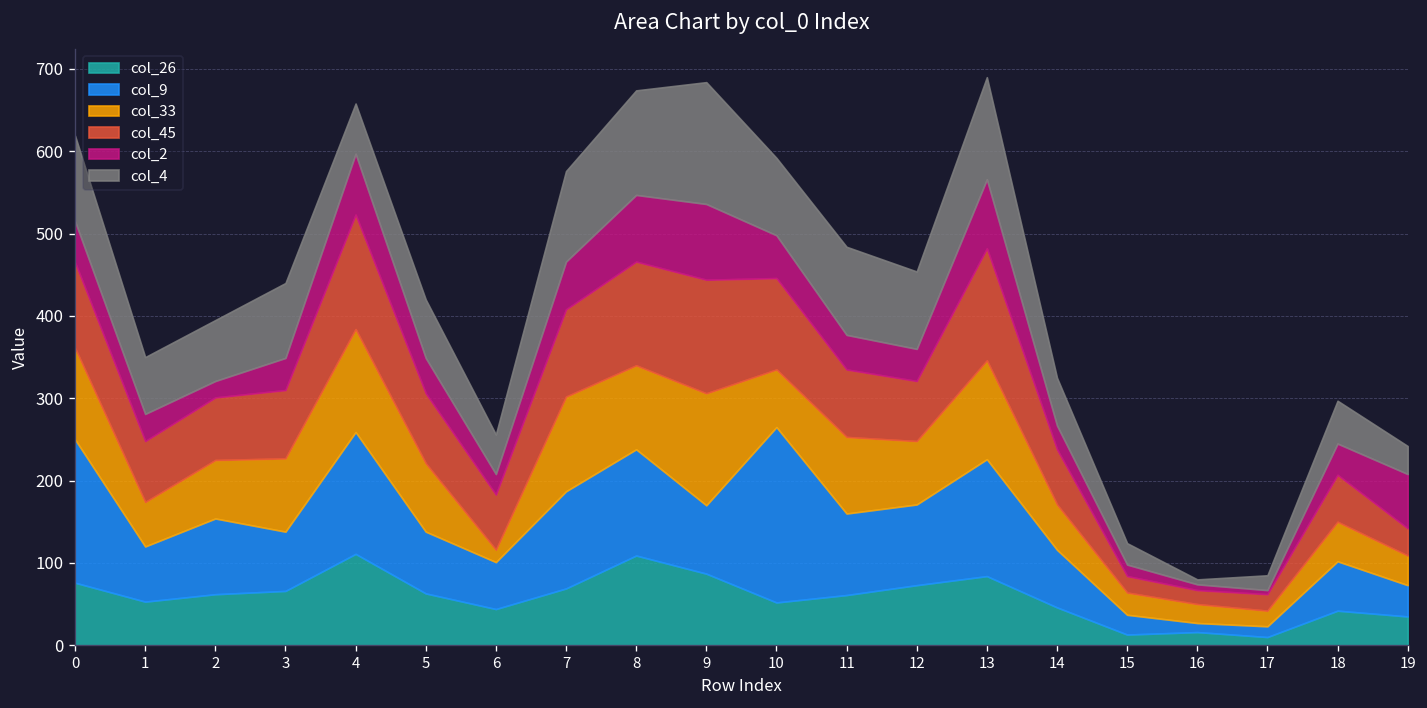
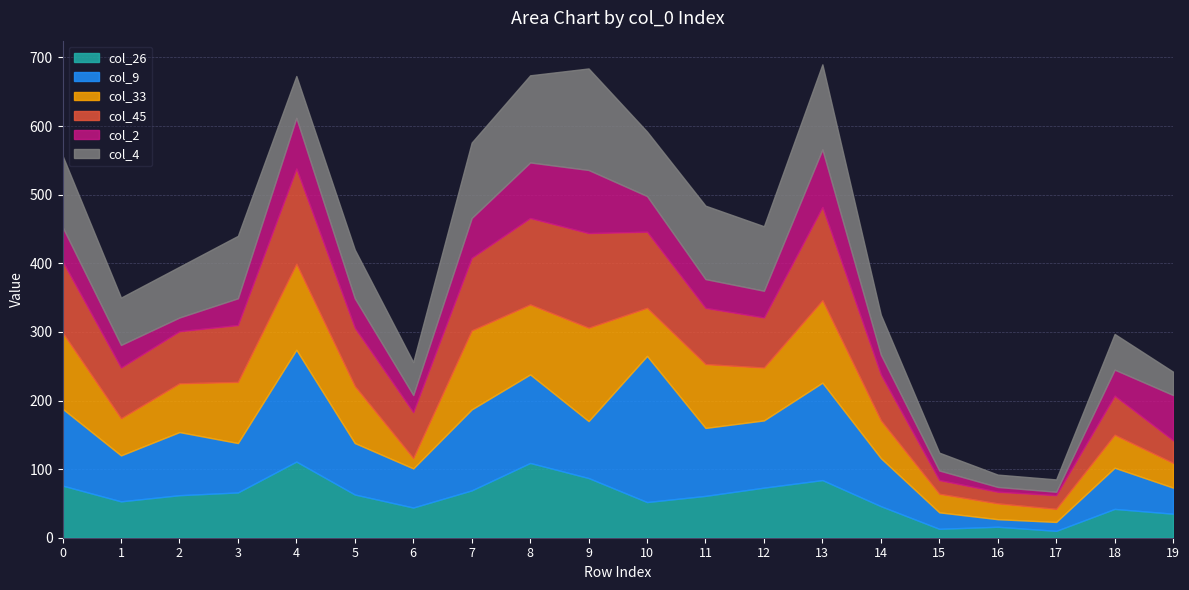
col_9, 0: 170 -> 110
col_9, 4: 150 -> 160
col_4, 16: 10 -> 20
